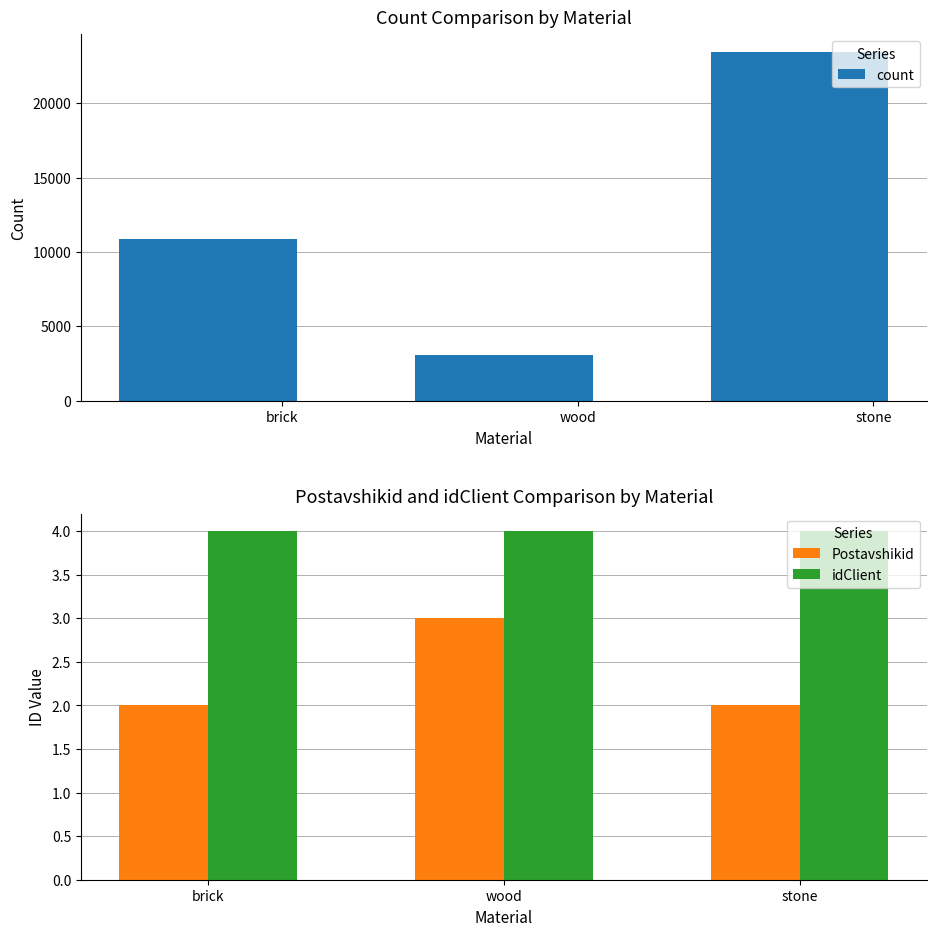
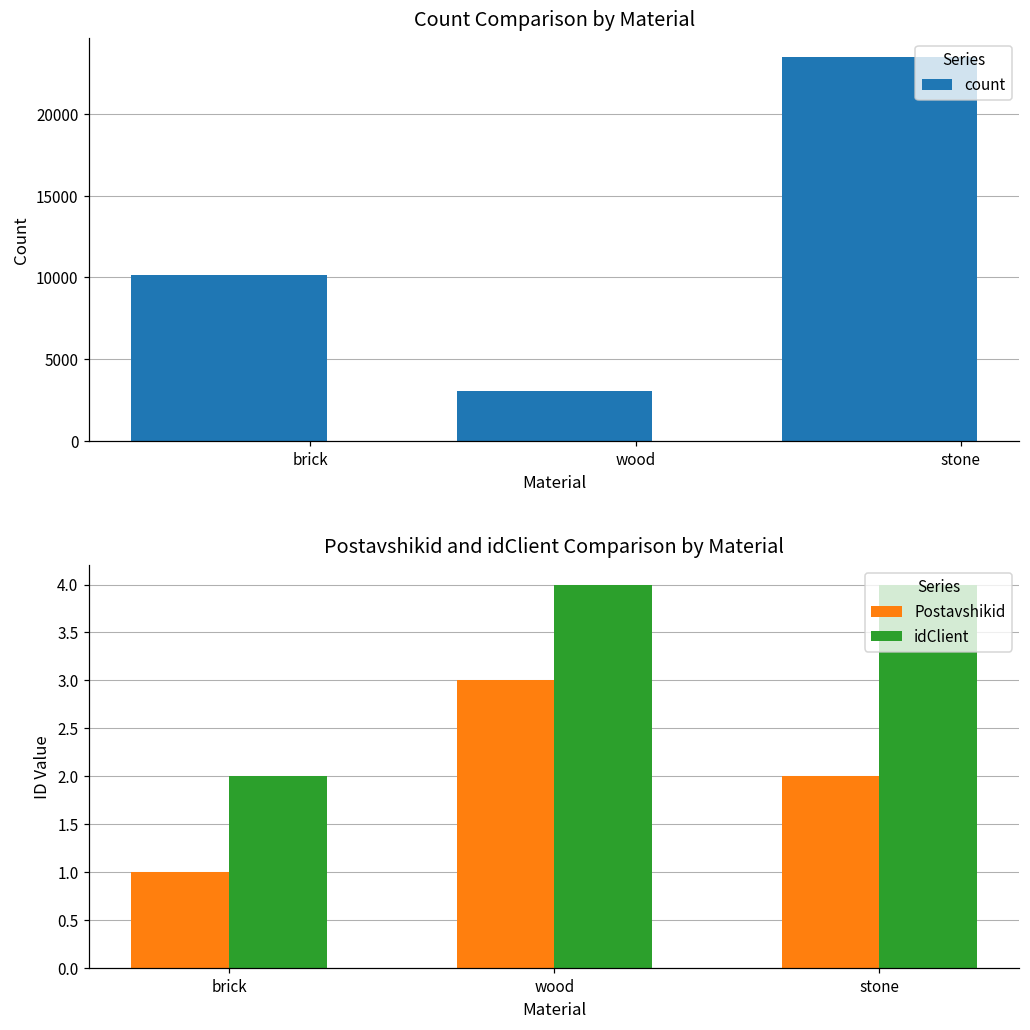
Count Comparison by Material, brick: 10900 -> 10100
Postavshikid and idClient Comparison by Material, Postavshikid, brick: 2 -> 1
Postavshikid and idClient Comparison by Material, idClient, brick: 4 -> 2
